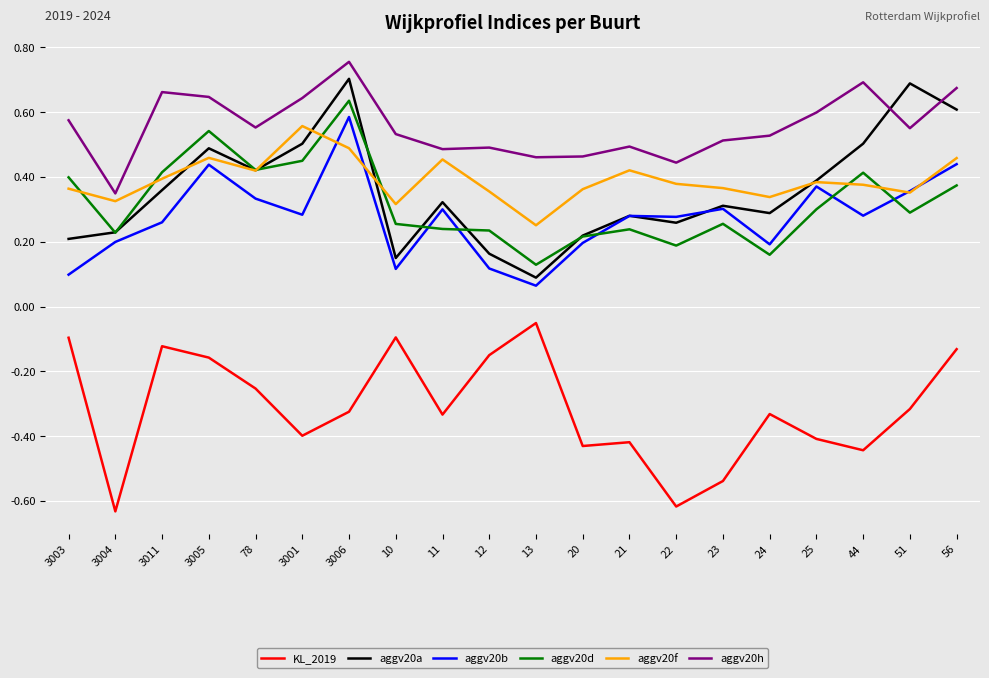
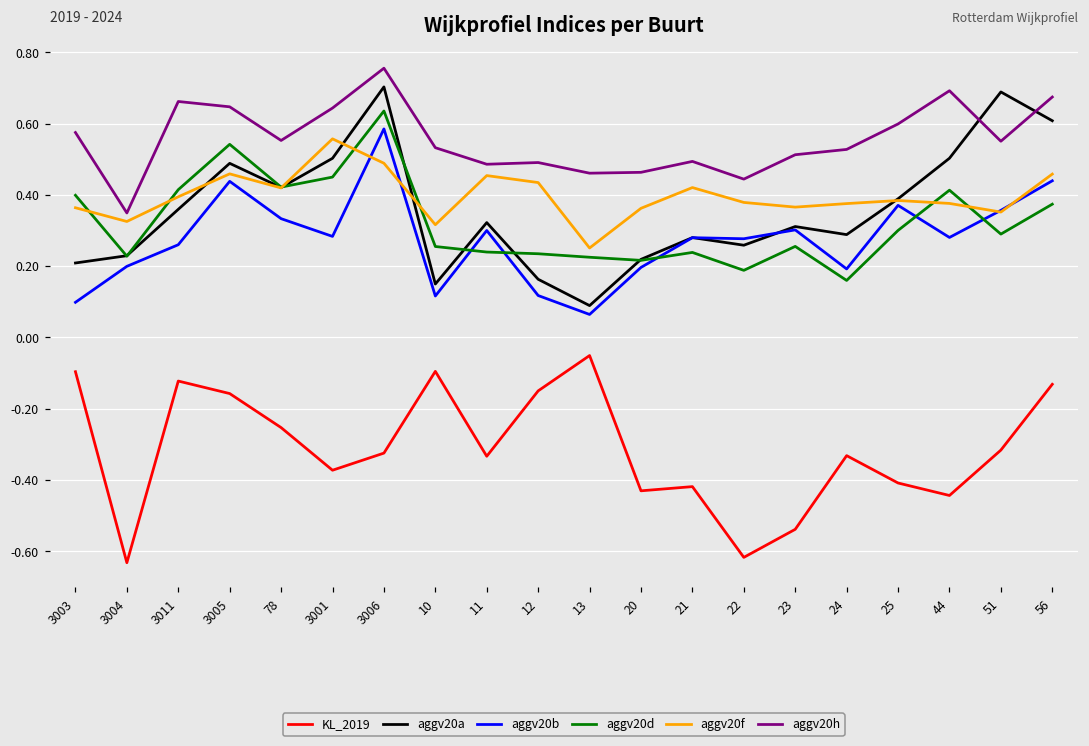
KL_2019, 3001: -0.40 -> -0.37
aggv20f, 12: 0.36 -> 0.43
aggv20d, 13: 0.13 -> 0.22
aggv20f, 24: 0.34 -> 0.38
